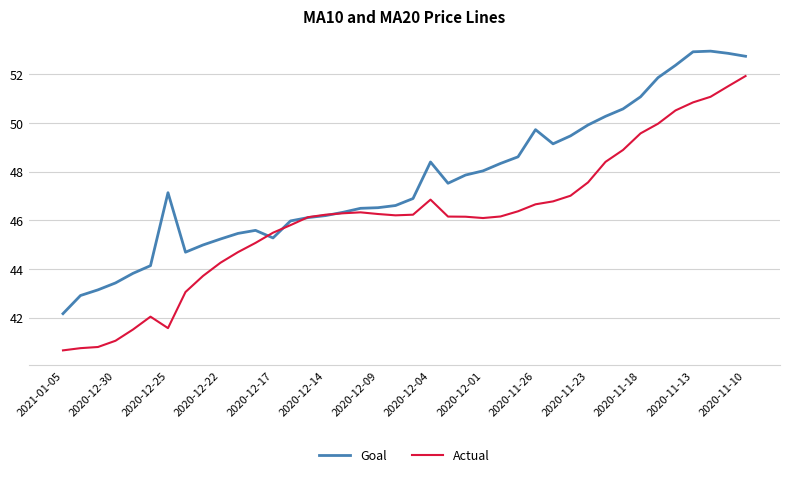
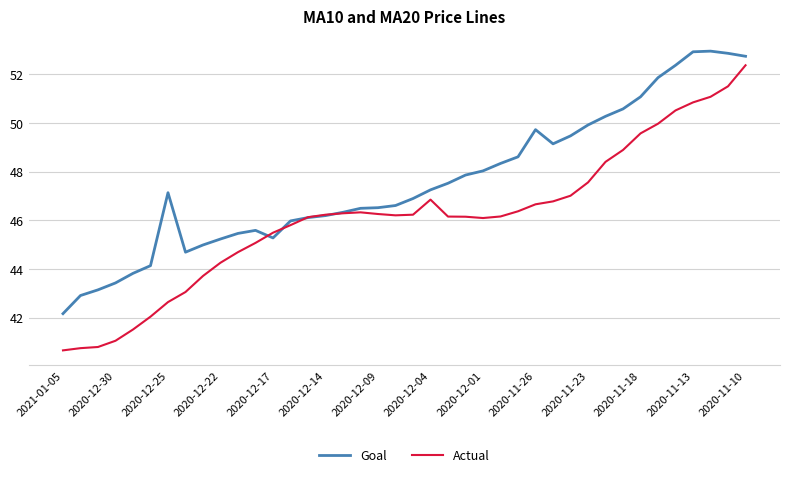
Actual, 2020-12-25: 41.6 -> 42.6
Goal, 2020-12-04: 48.4 -> 47.2
Actual, 2020-11-10: 51.9 -> 52.4
